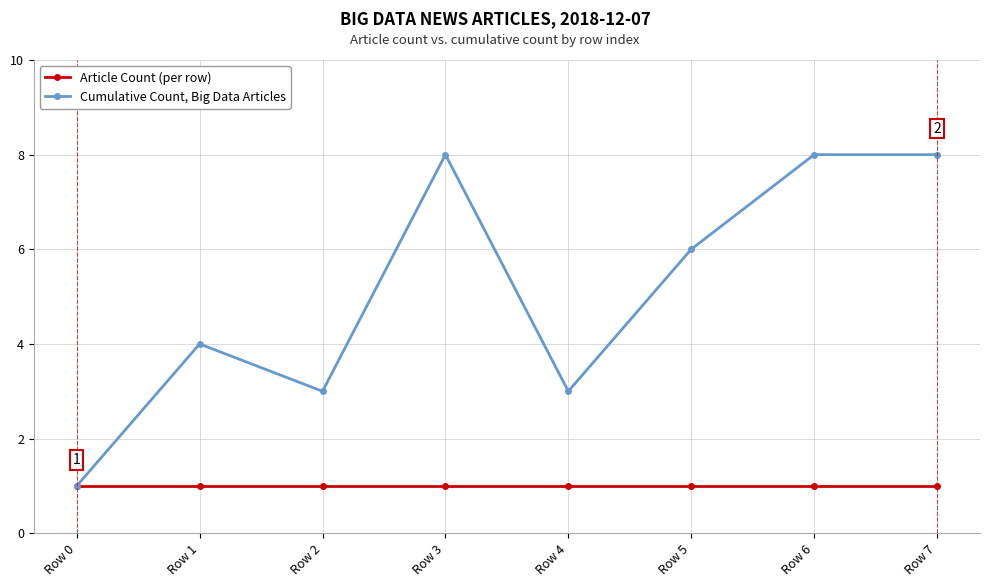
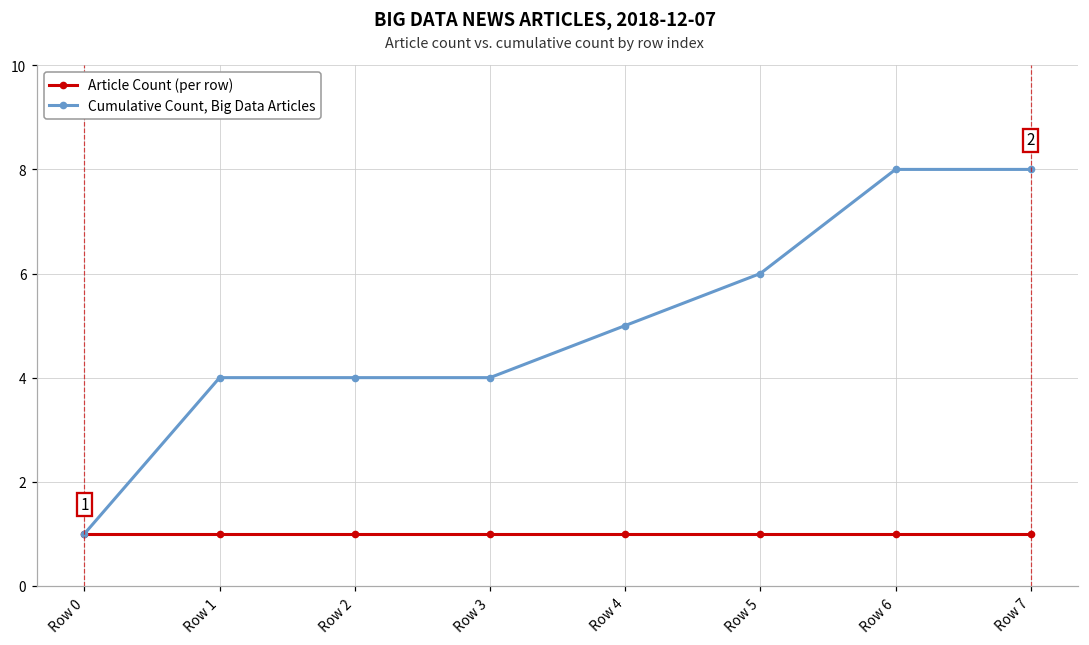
Cumulative Count, Big Data Articles, Row 2: 3 -> 4
Cumulative Count, Big Data Articles, Row 3: 8 -> 4
Cumulative Count, Big Data Articles, Row 4: 3 -> 5
